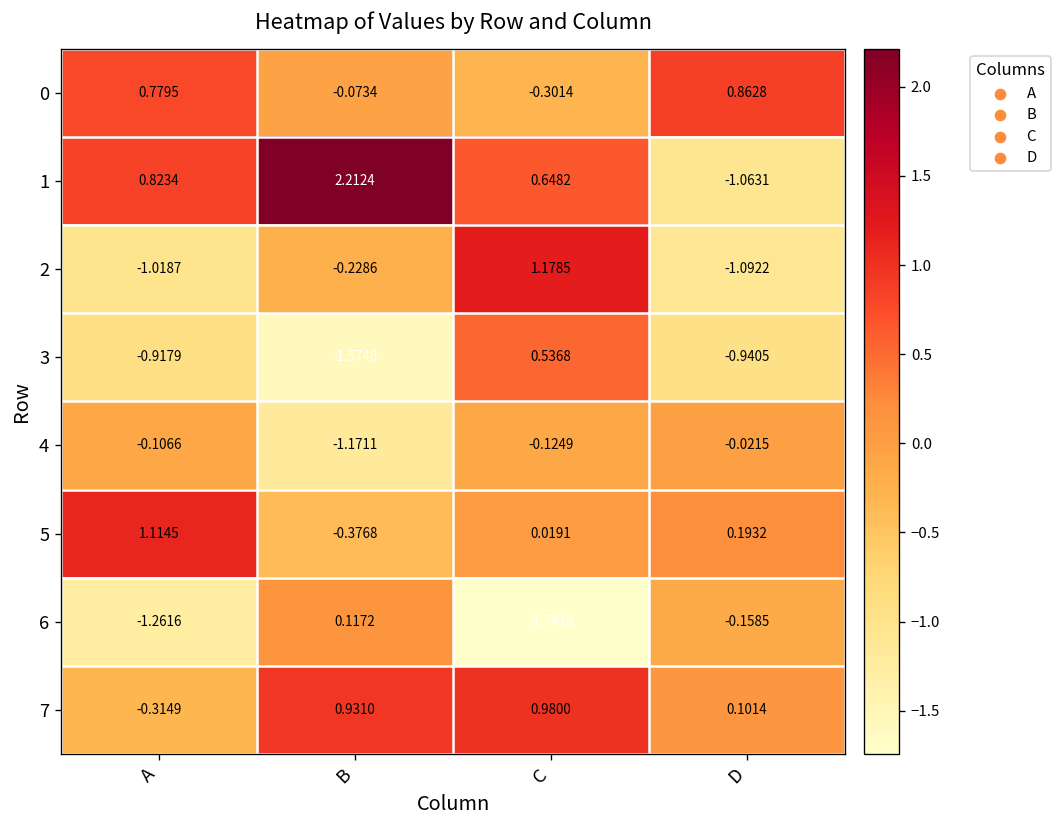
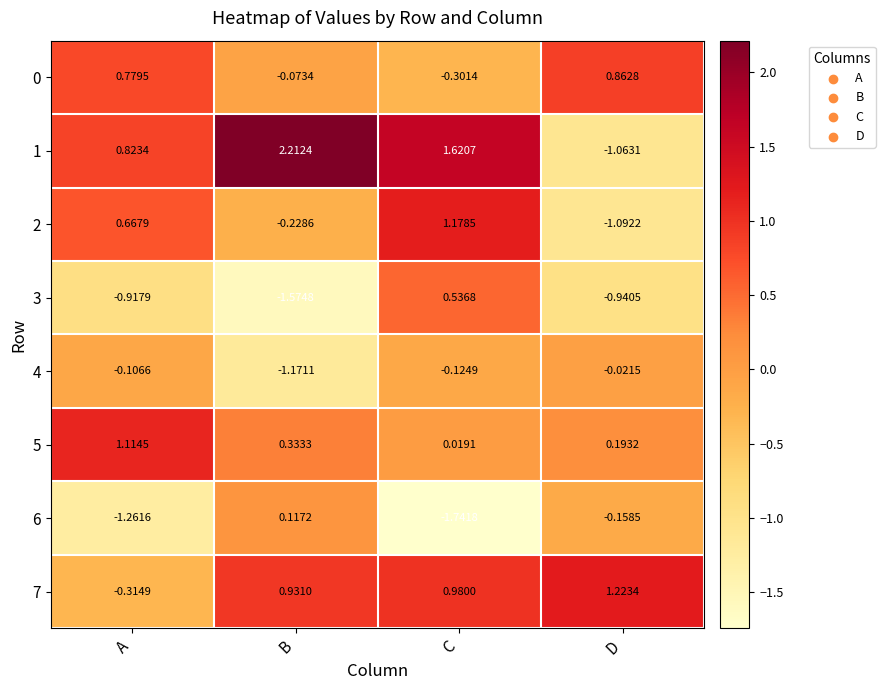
1, C: 0.6482 -> 1.6207
2, A: -1.0187 -> 0.6679
5, B: -0.3768 -> 0.3333
7, D: 0.1014 -> 1.2234
